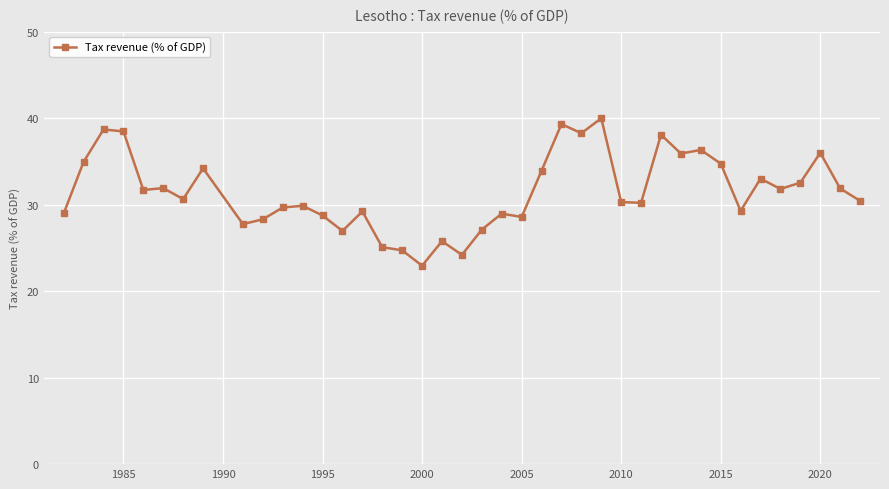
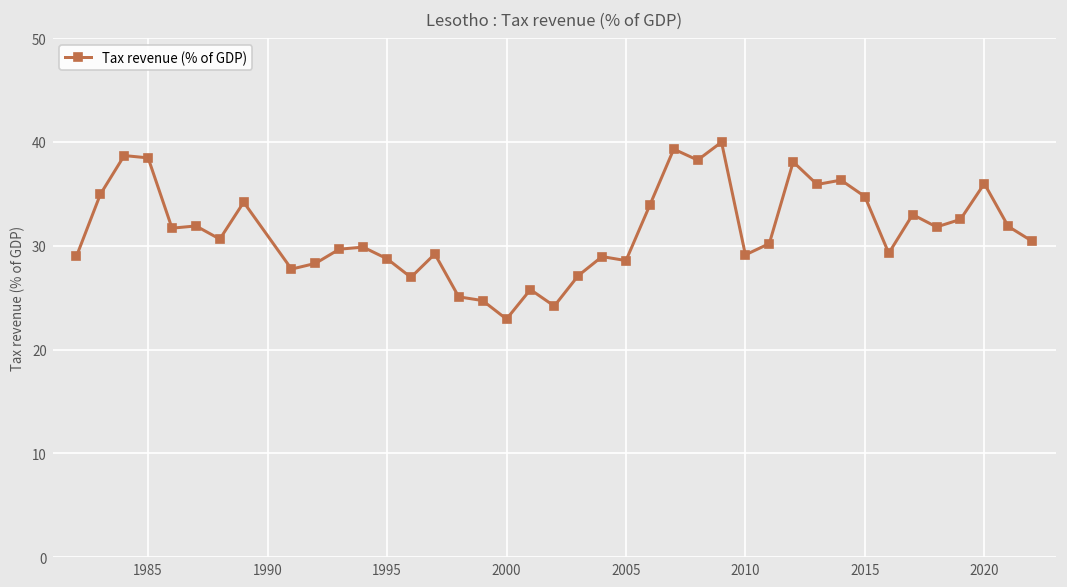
2010: 30 -> 29
